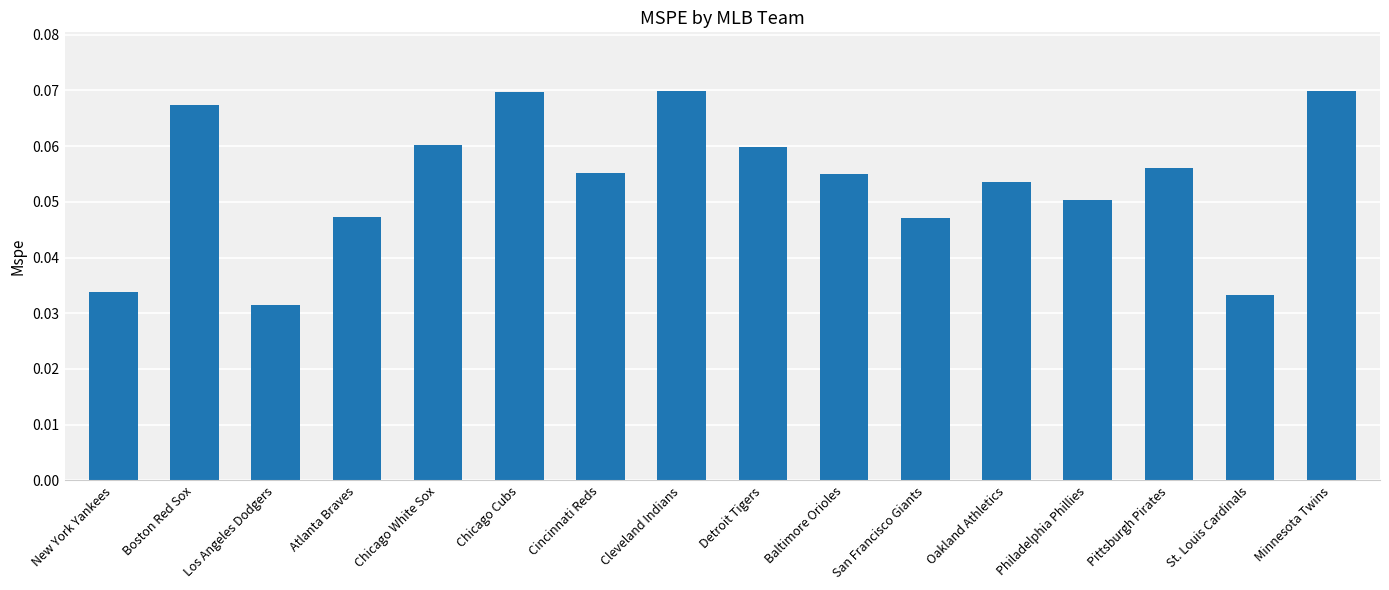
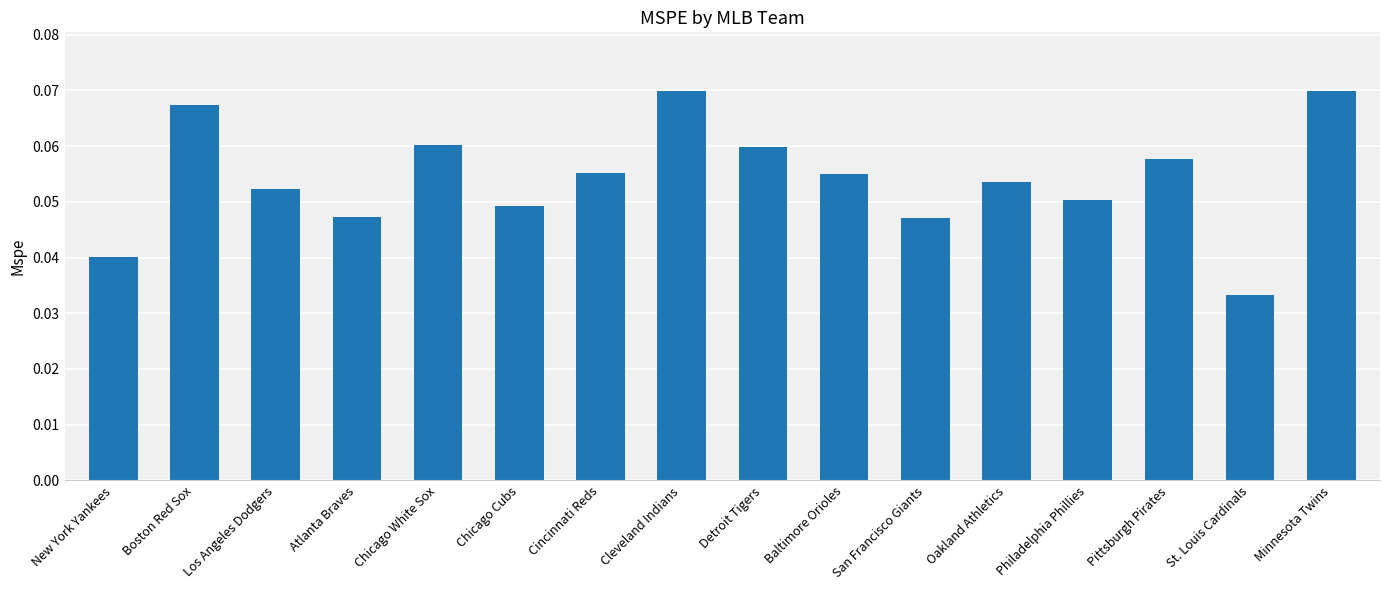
New York Yankees: 0.034 -> 0.040
Los Angeles Dodgers: 0.032 -> 0.052
Chicago Cubs: 0.070 -> 0.049
Pittsburgh Pirates: 0.056 -> 0.058
